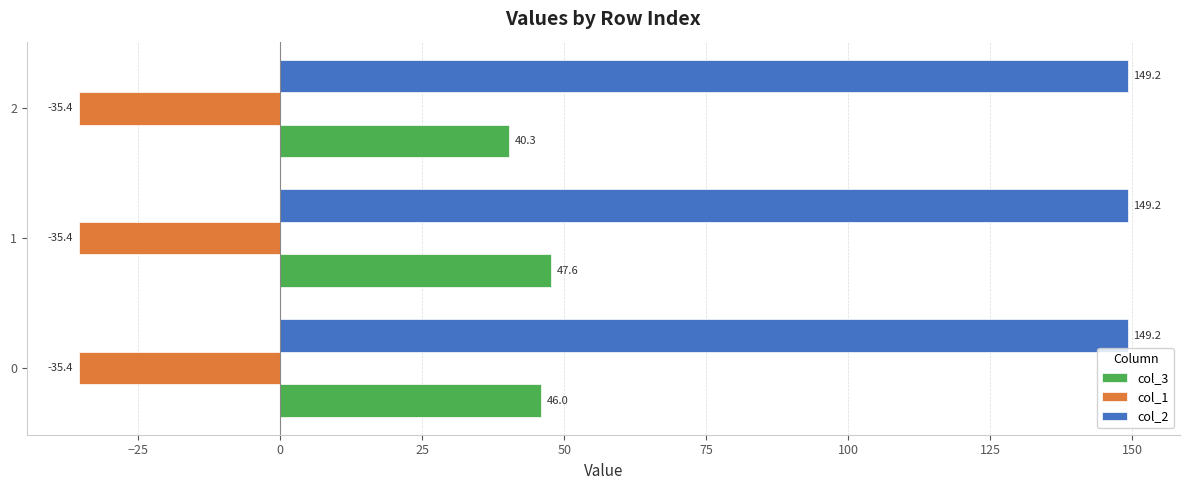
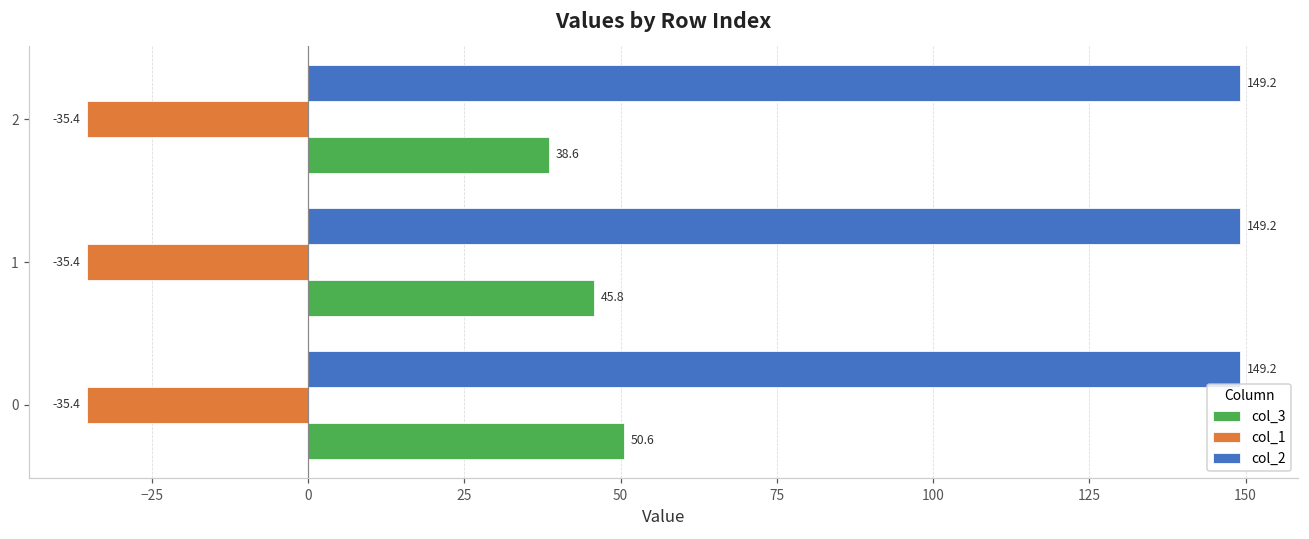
col_3, 2: 40.3 -> 38.6
col_3, 1: 47.6 -> 45.8
col_3, 0: 46.0 -> 50.6
